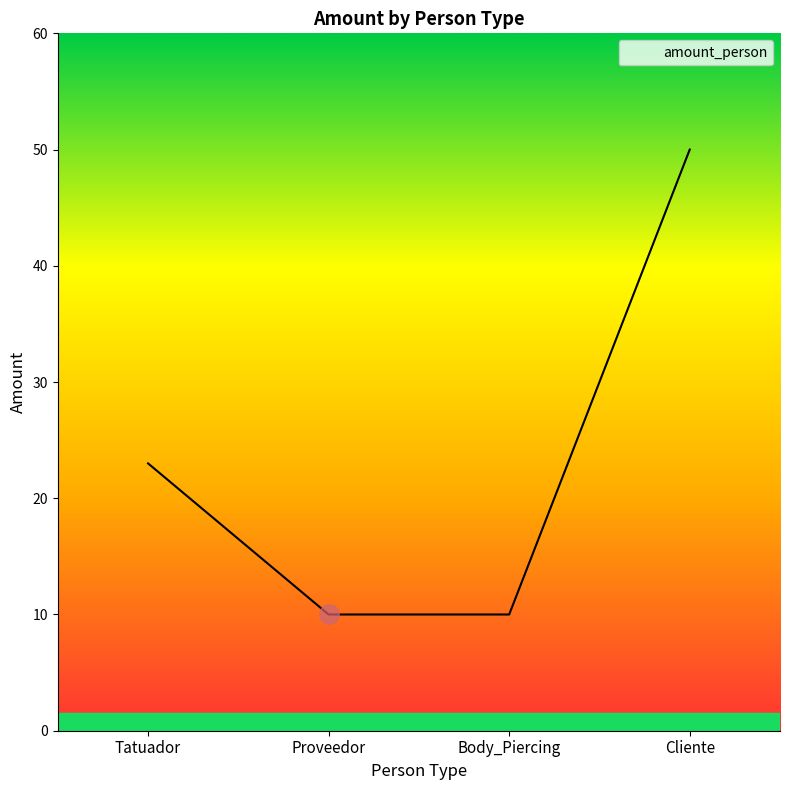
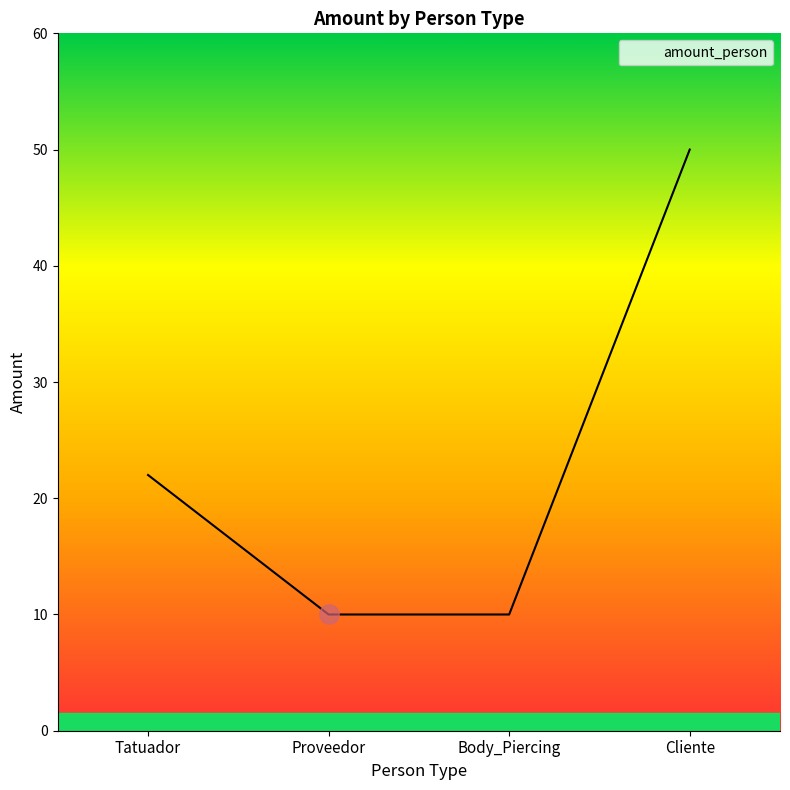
amount_person, Tatuador: 23 -> 22
